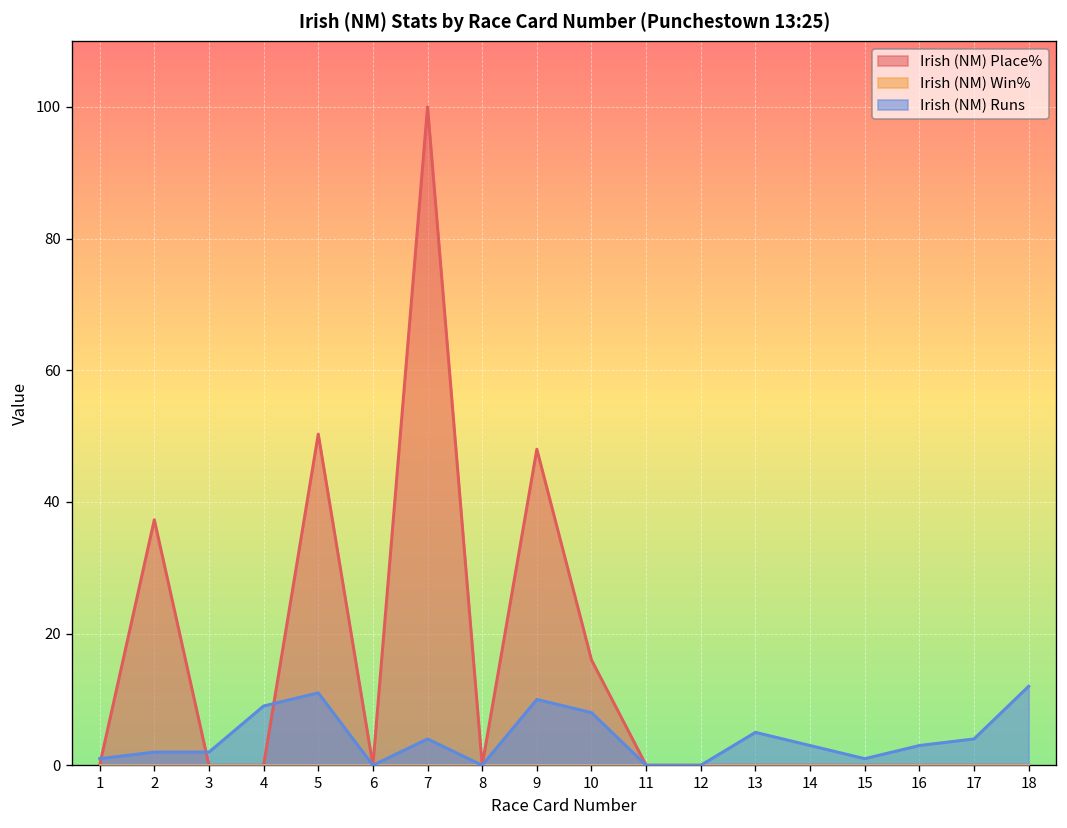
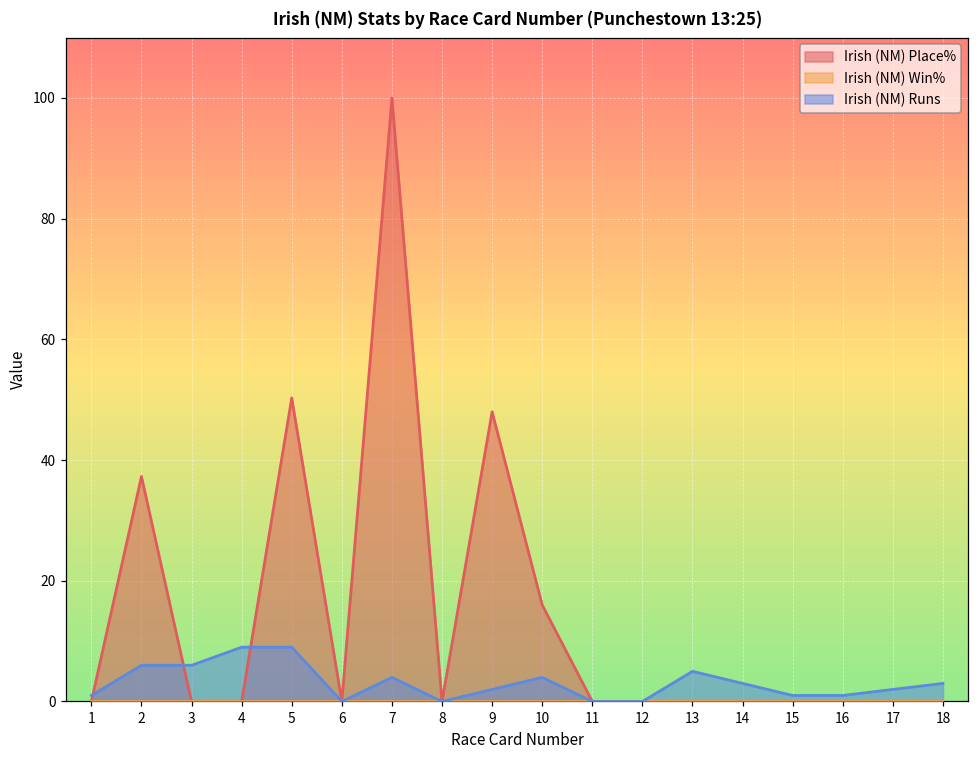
Irish (NM) Runs, 2: 2 -> 6
Irish (NM) Runs, 3: 2 -> 6
Irish (NM) Runs, 5: 11 -> 9
Irish (NM) Runs, 9: 10 -> 2
Irish (NM) Runs, 10: 8 -> 4
Irish (NM) Runs, 16: 3 -> 1
Irish (NM) Runs, 17: 4 -> 2
Irish (NM) Runs, 18: 12 -> 3
